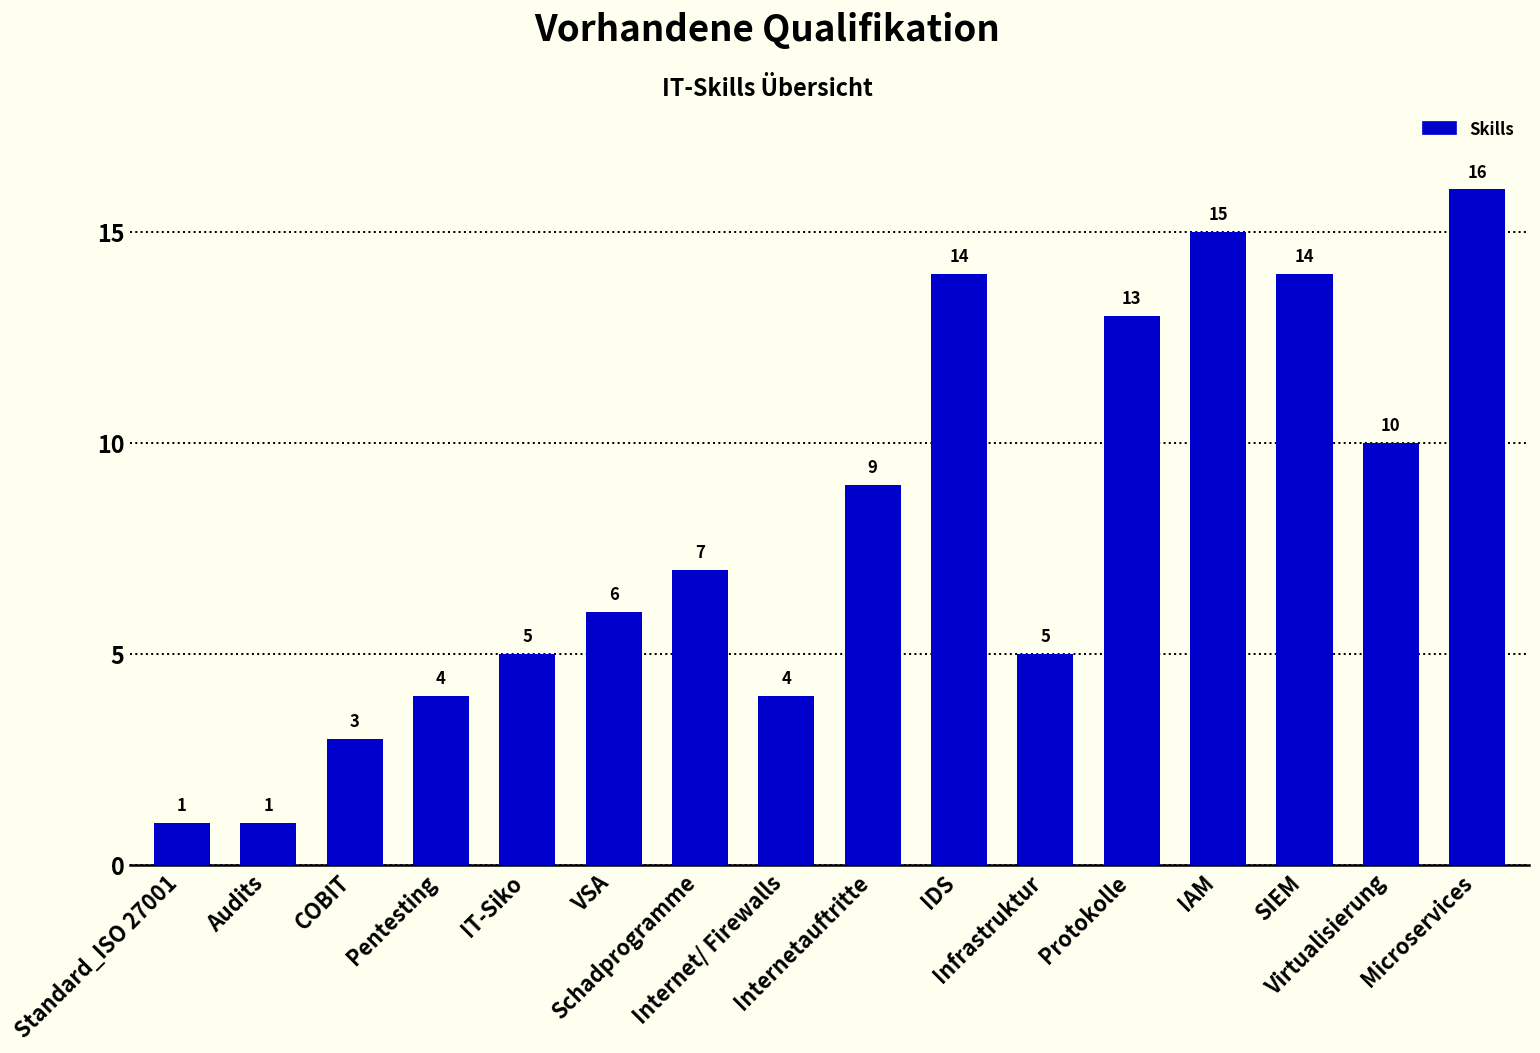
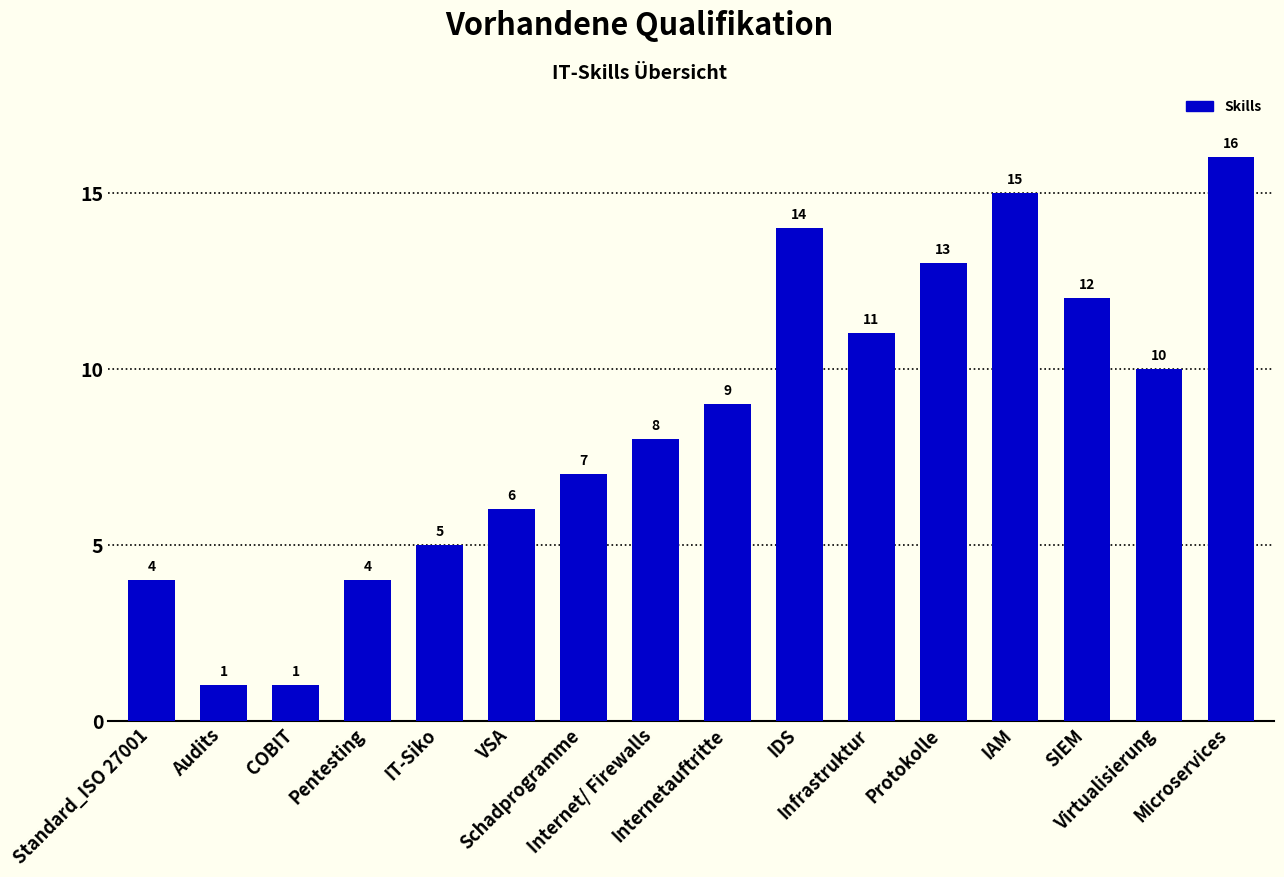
Standard_ISO 27001: 1 -> 4
COBIT: 3 -> 1
Internet/ Firewalls: 4 -> 8
Infrastruktur: 5 -> 11
SIEM: 14 -> 12
